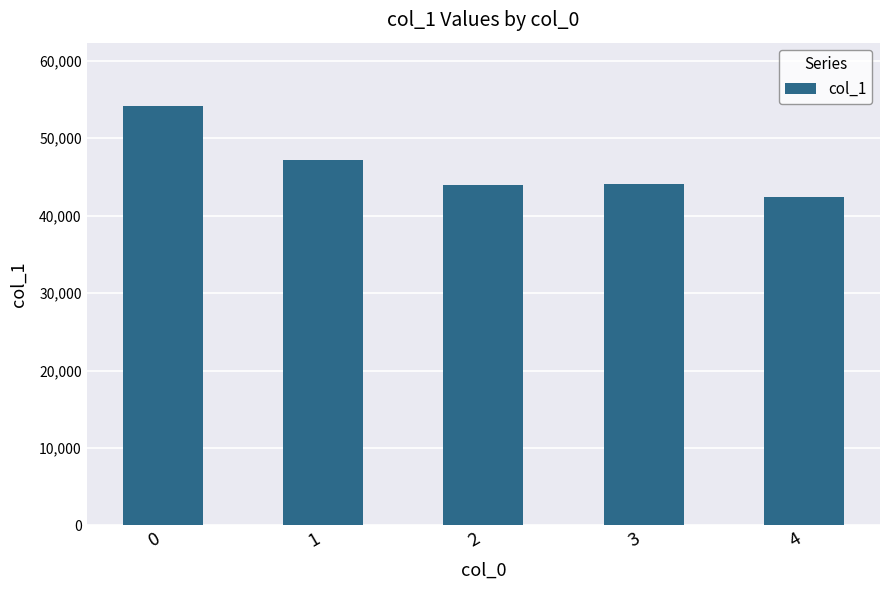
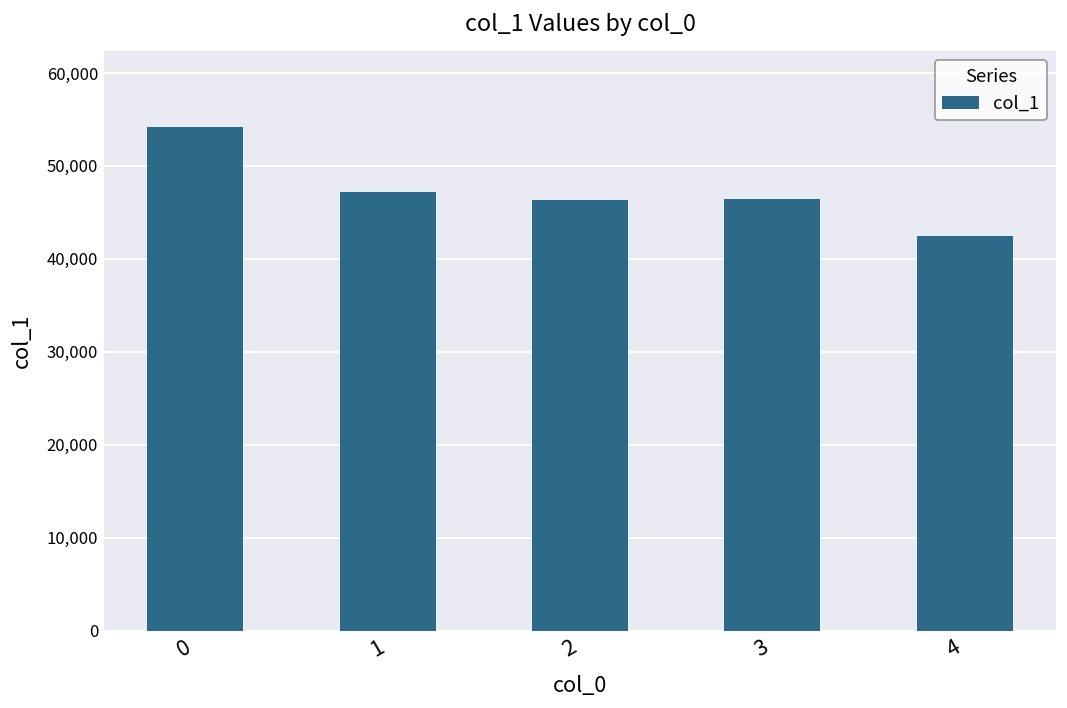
2: 44,000 -> 46,000
3: 44,000 -> 46,000
